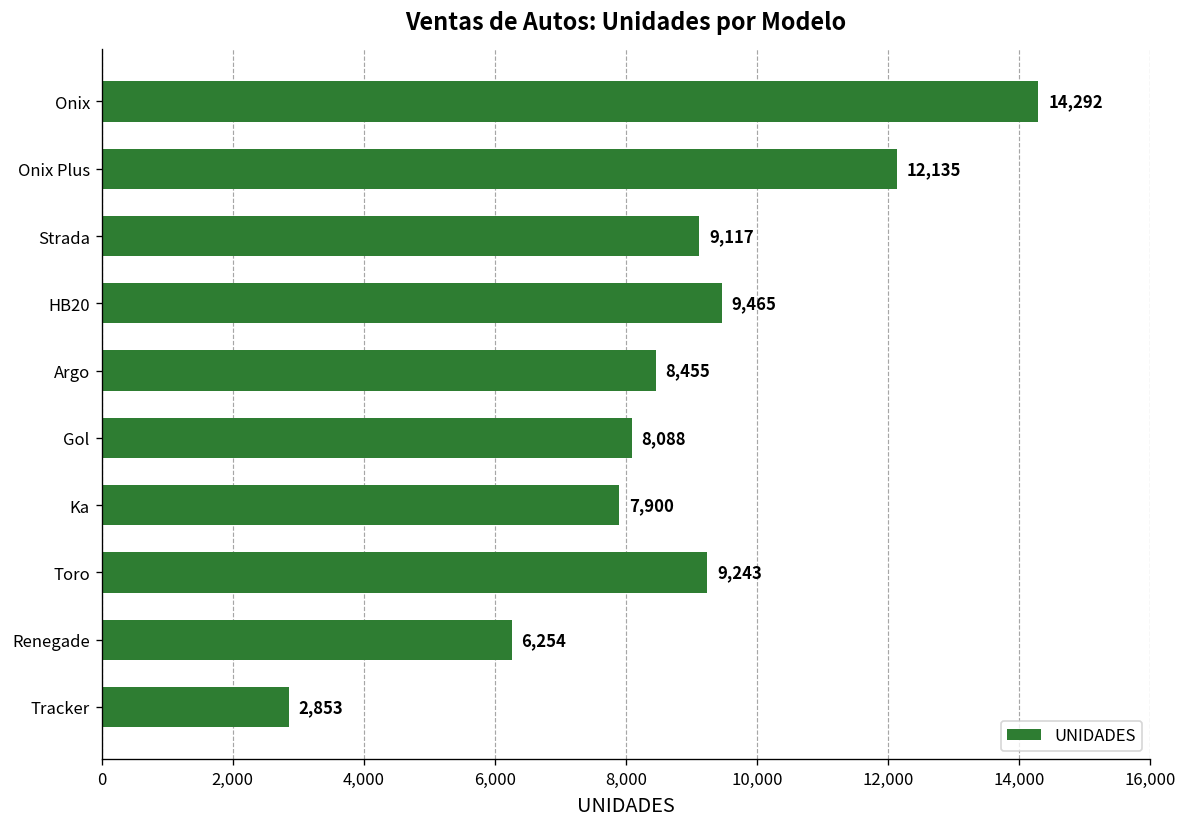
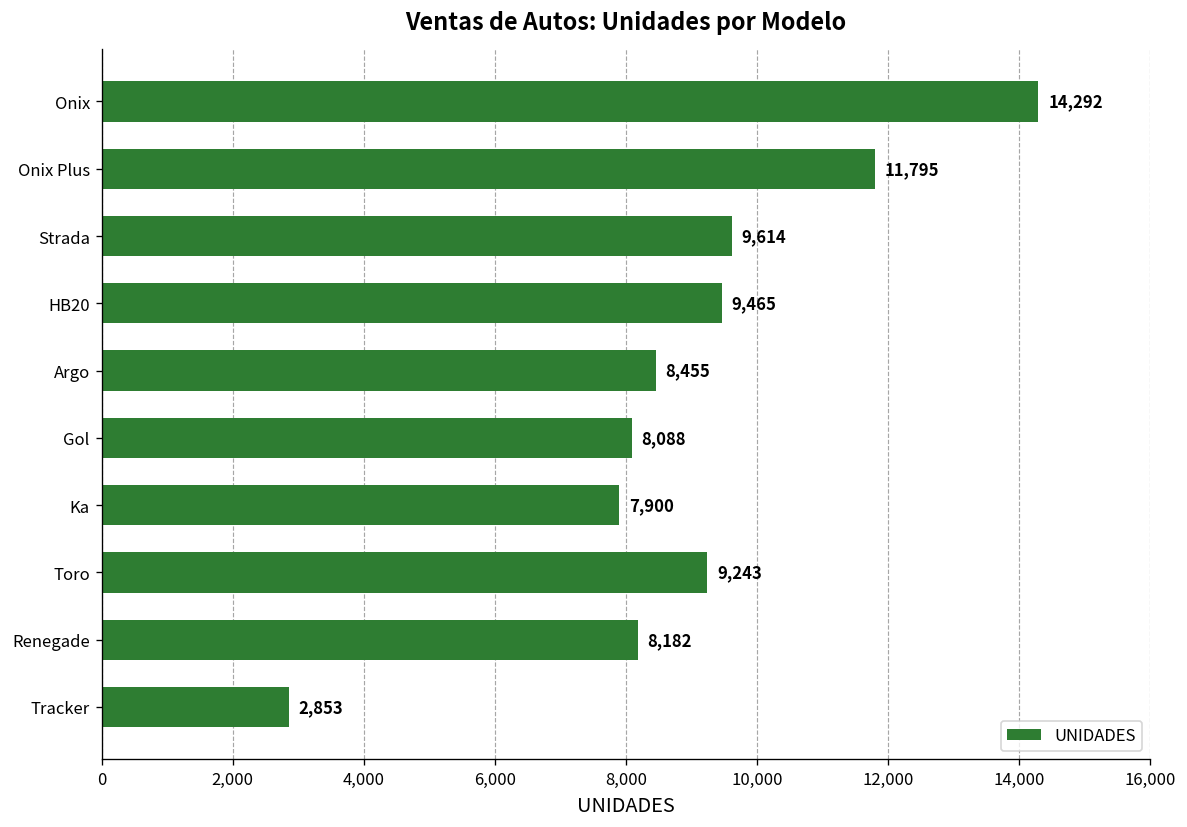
Onix Plus: 12,135 -> 11,795
Strada: 9,117 -> 9,614
Renegade: 6,254 -> 8,182
